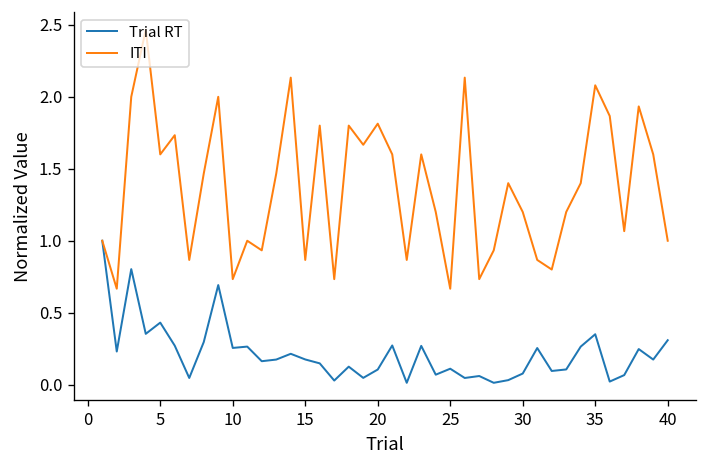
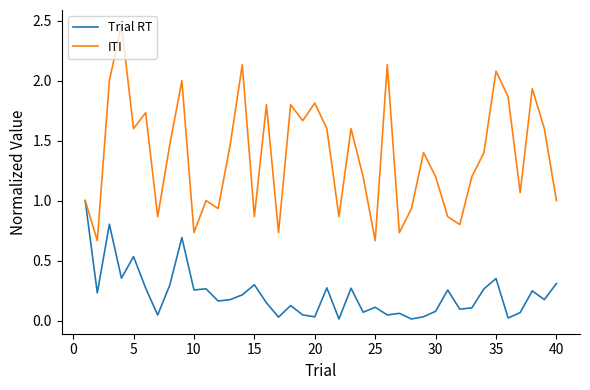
Trial RT, 5: 0.43 -> 0.53
Trial RT, 15: 0.18 -> 0.30
Trial RT, 20: 0.11 -> 0.03
